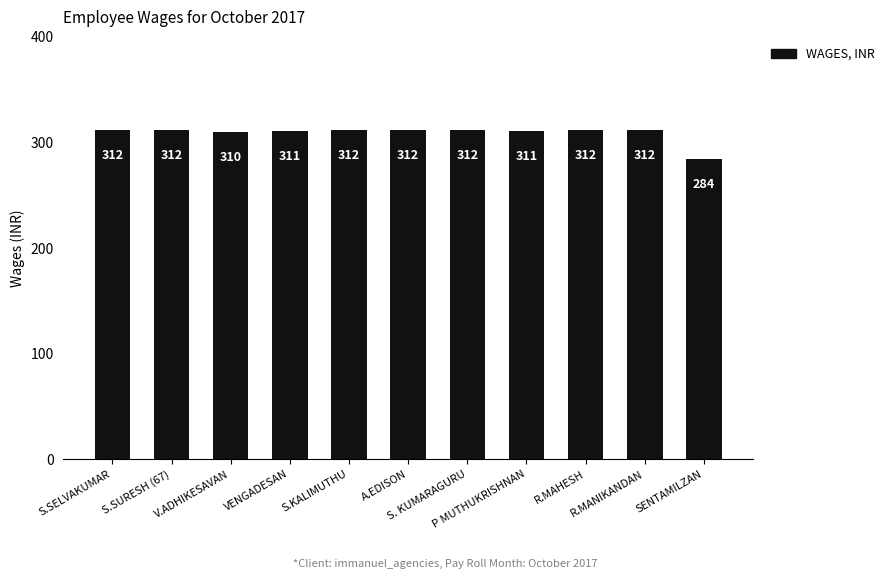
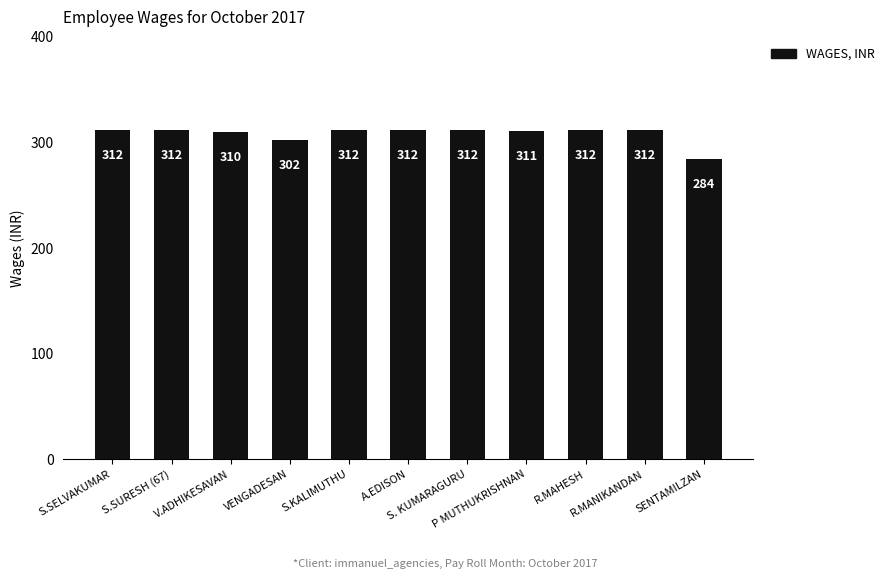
VENGADESAN: 311 -> 302
